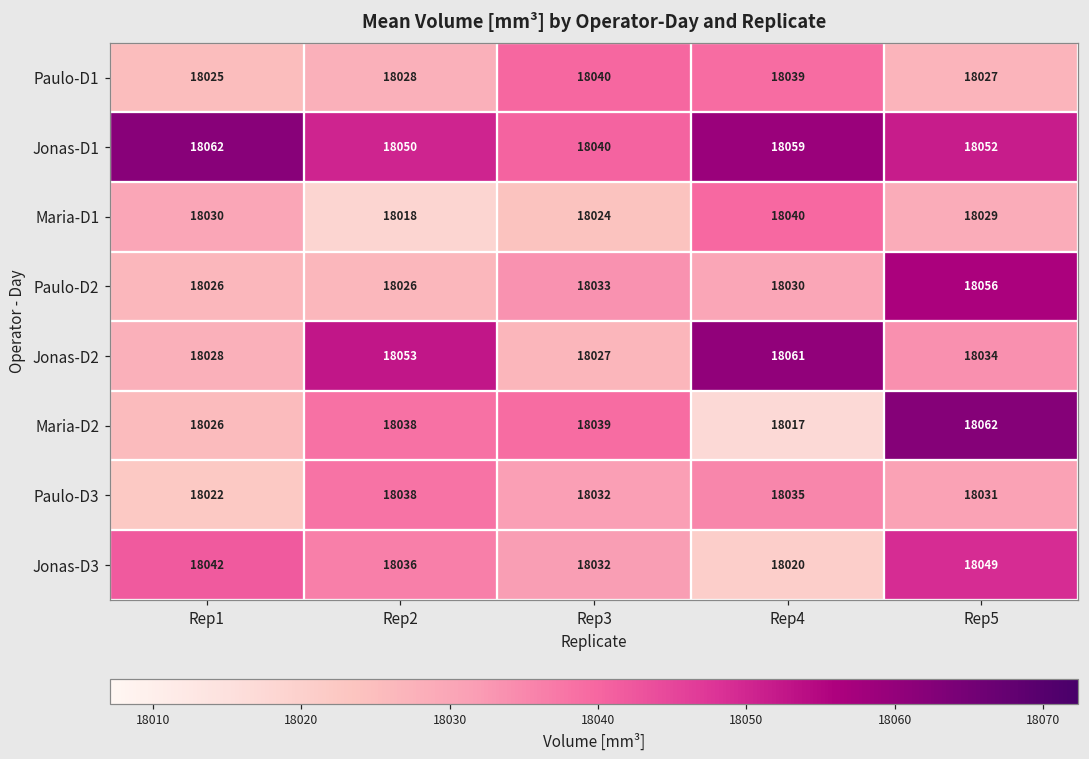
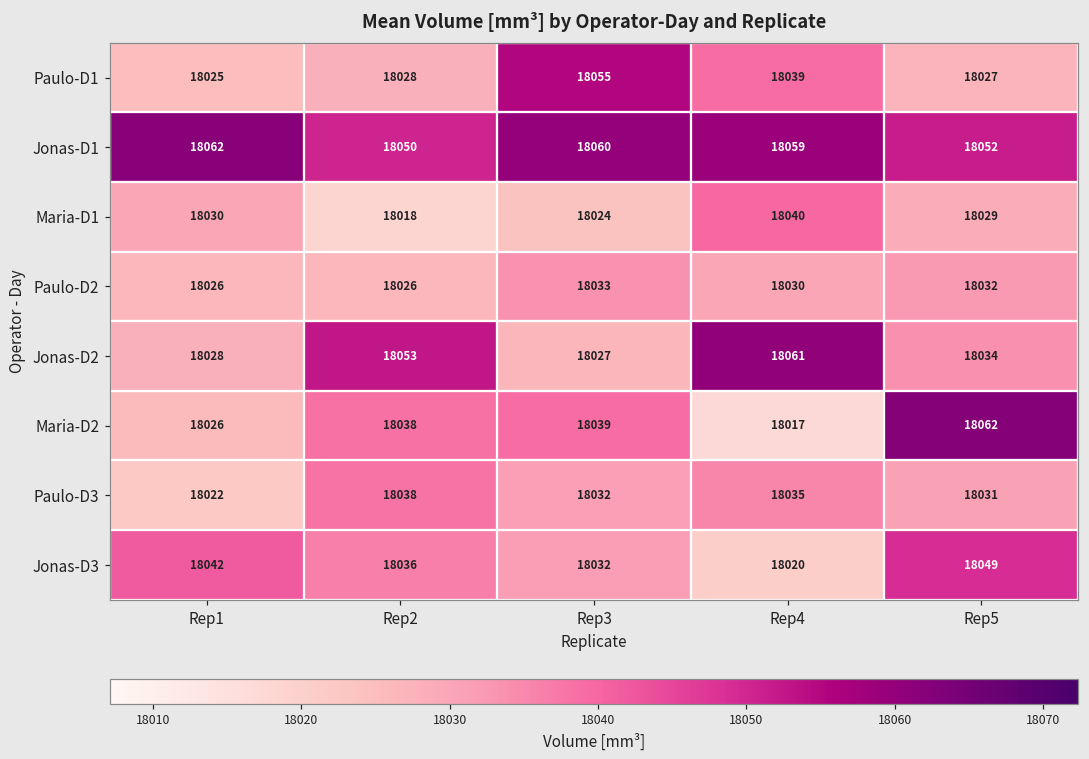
Paulo-D1, Rep3: 18040 -> 18055
Jonas-D1, Rep3: 18040 -> 18060
Paulo-D2, Rep5: 18056 -> 18032
